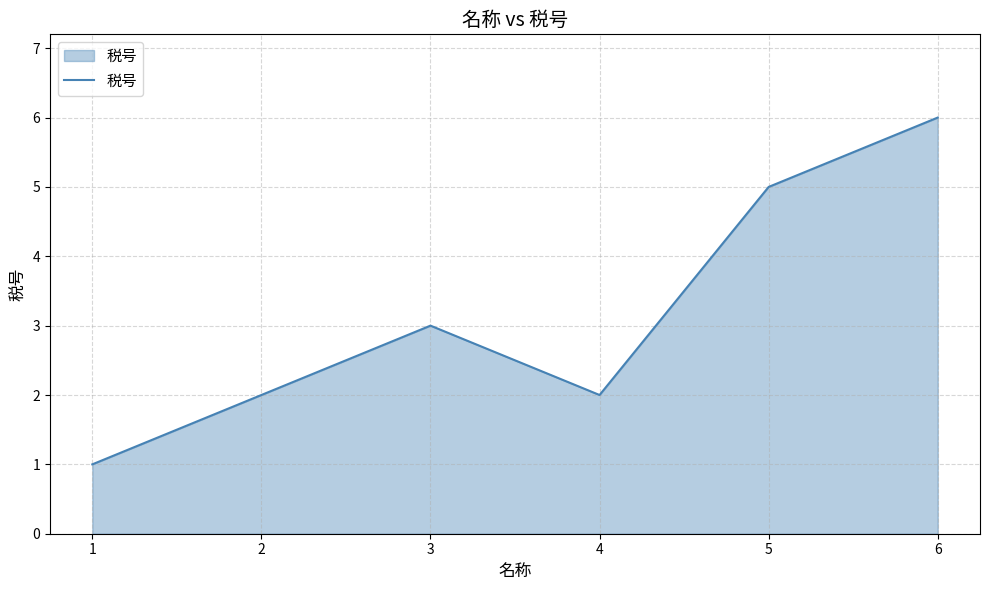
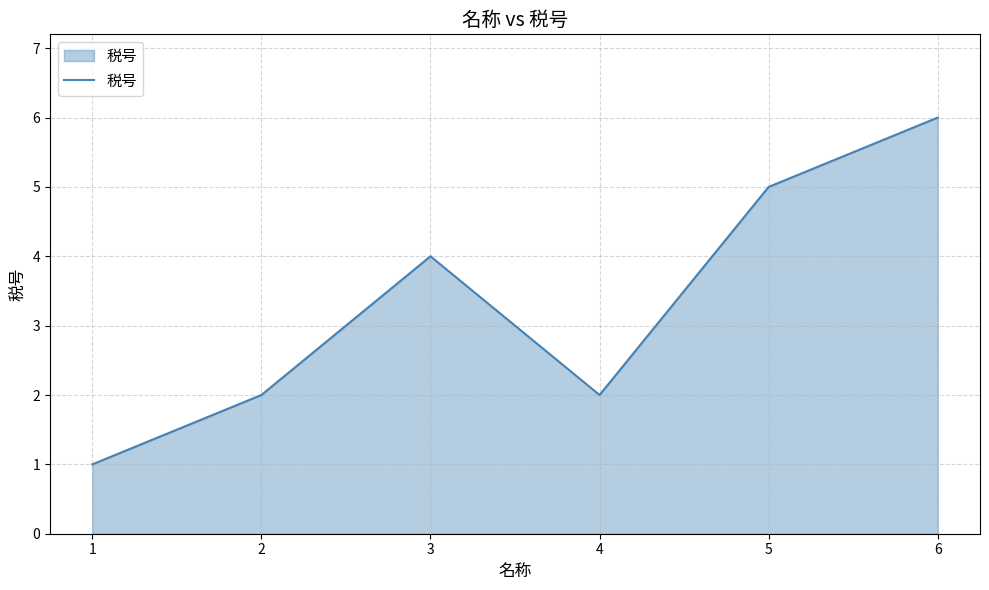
3: 3 -> 4
